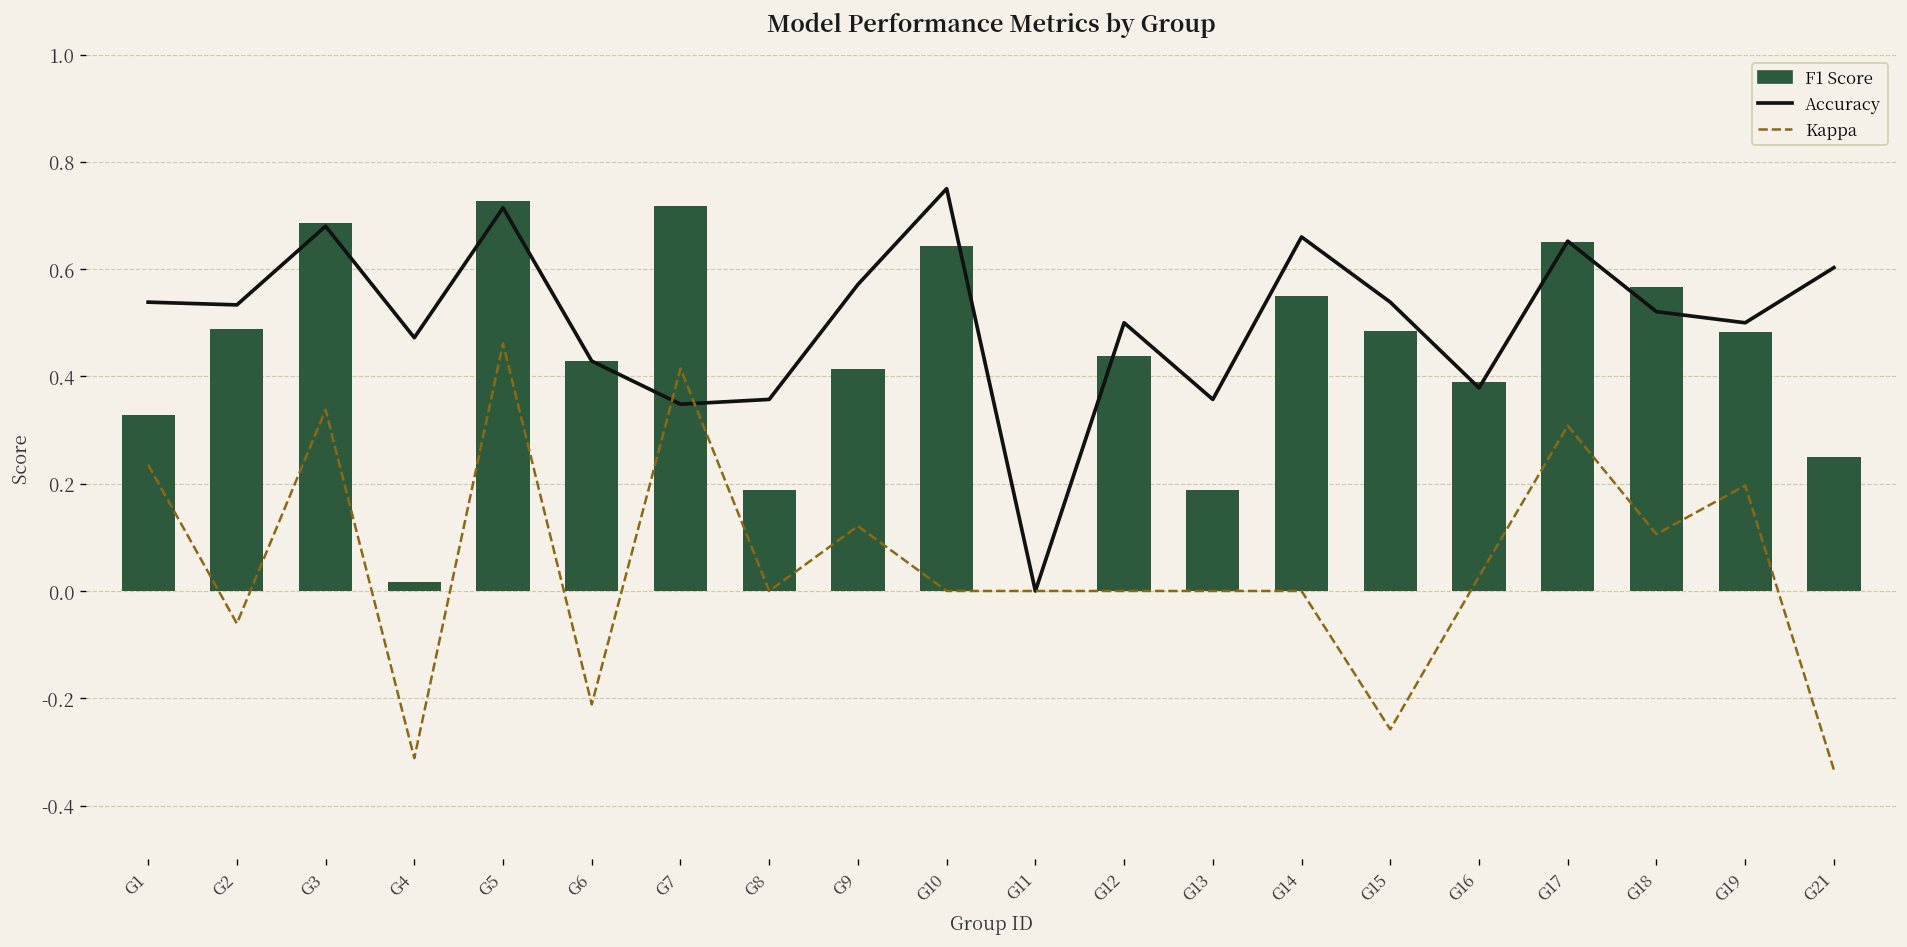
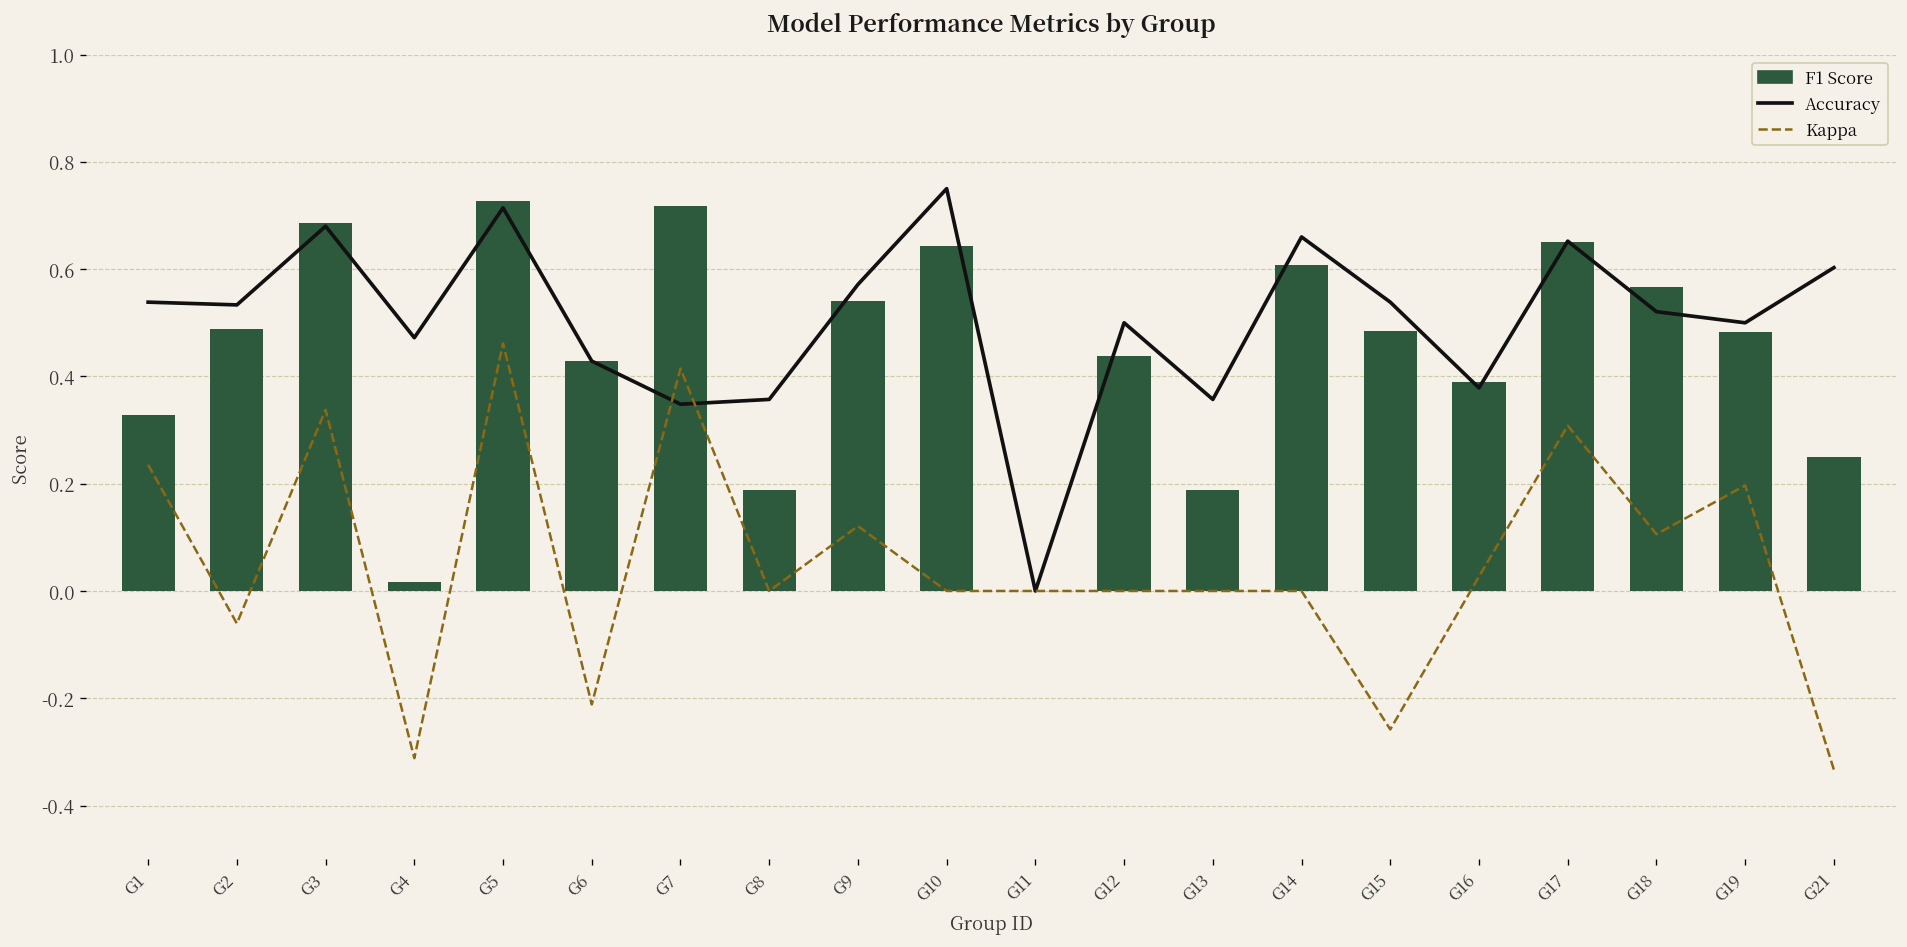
F1 Score, G9: 0.41 -> 0.54
F1 Score, G14: 0.55 -> 0.61
